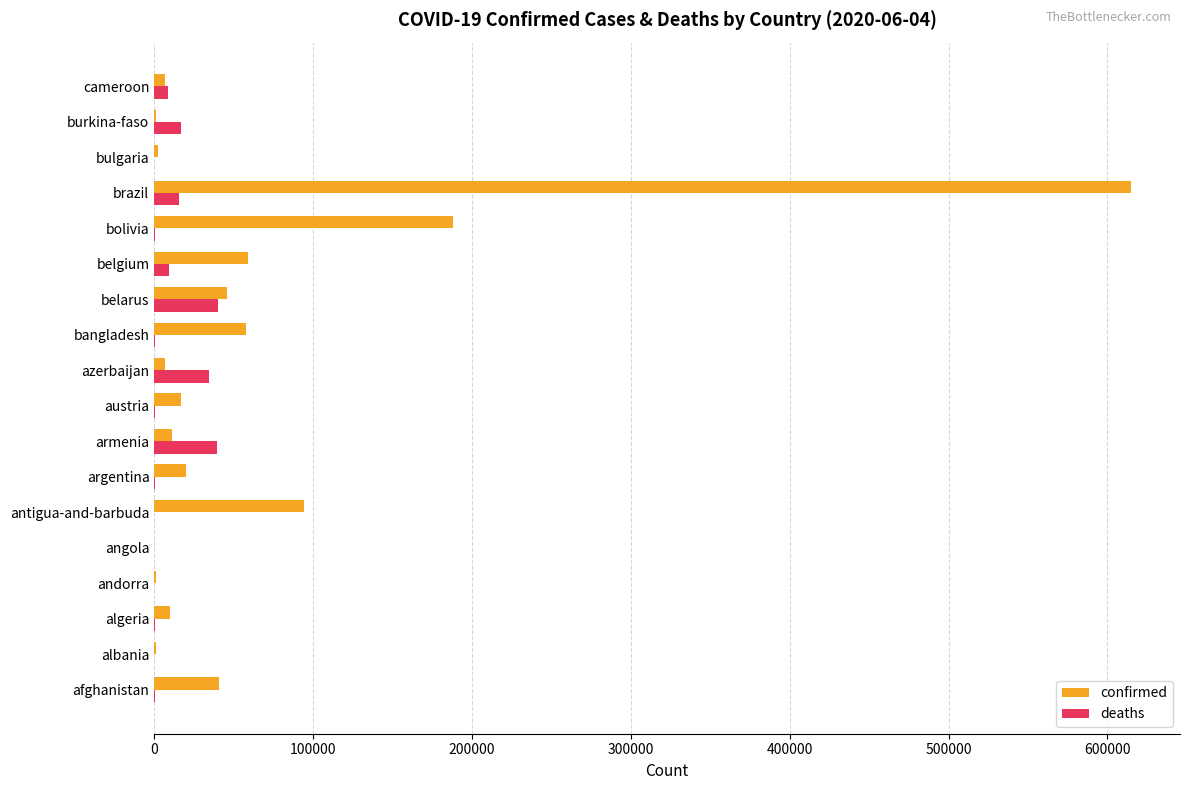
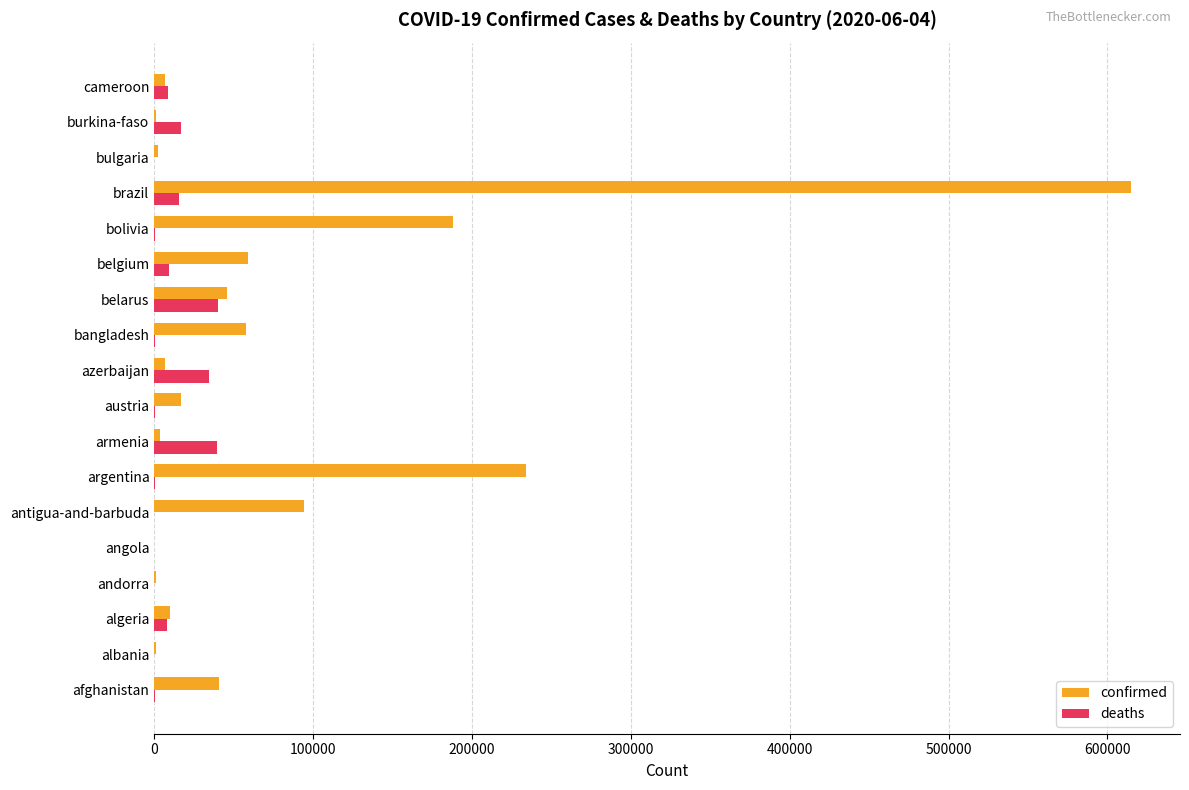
confirmed, armenia: 11000 -> 4000
confirmed, argentina: 20000 -> 234000
deaths, algeria: 1000 -> 8000
